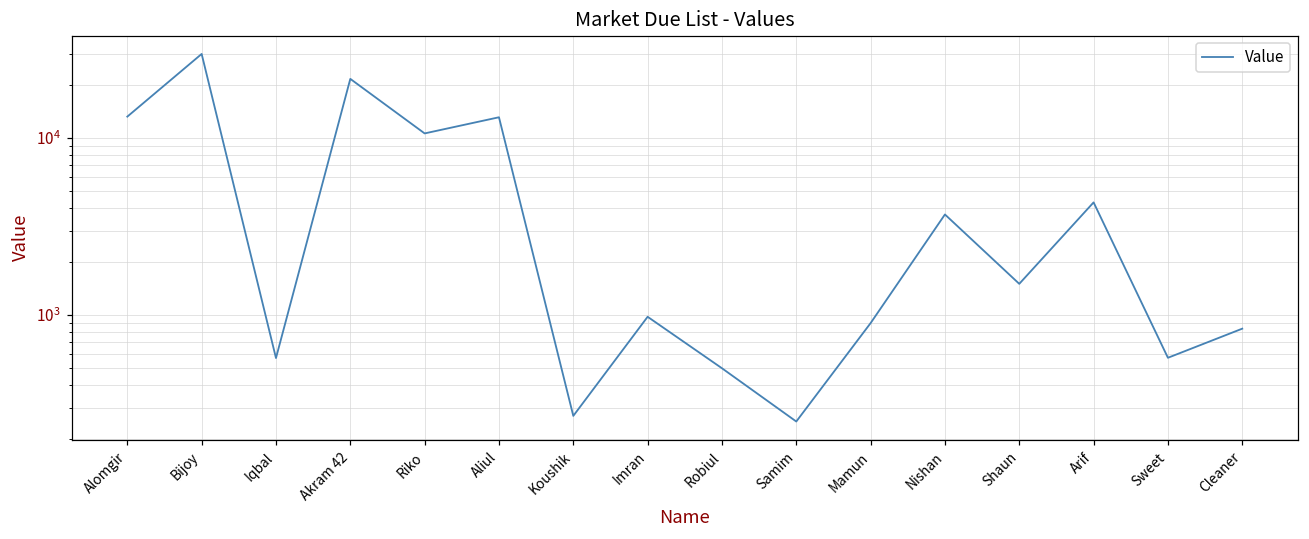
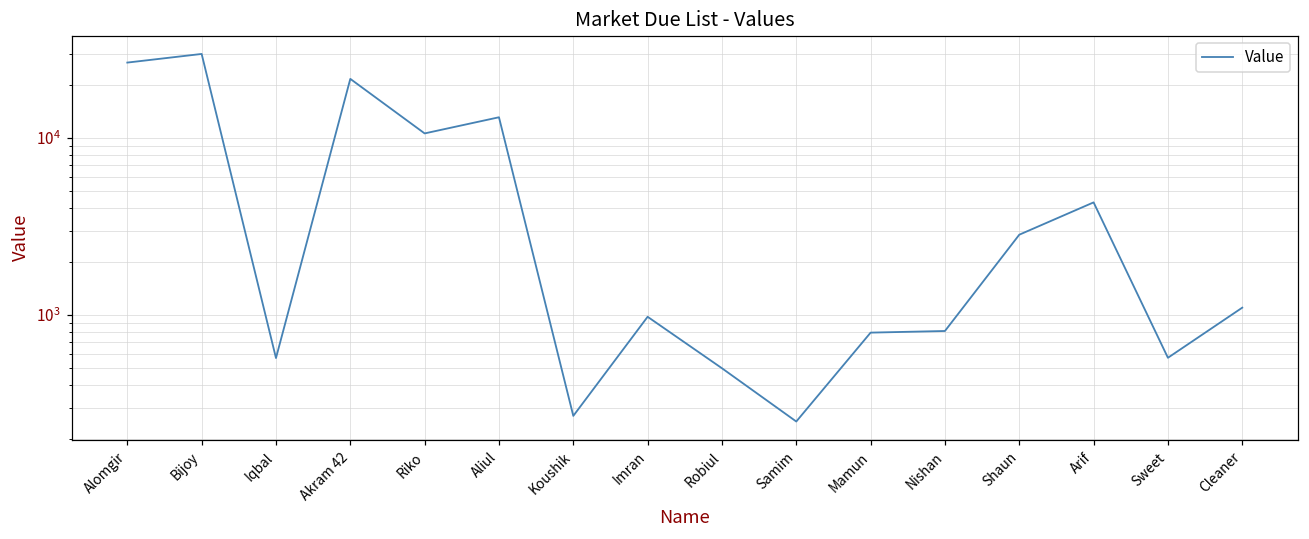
Alomgir: 13000 -> 27000
Mamun: 900 -> 800
Nishan: 3700 -> 800
Shaun: 1500 -> 2800
Cleaner: 800 -> 1100
